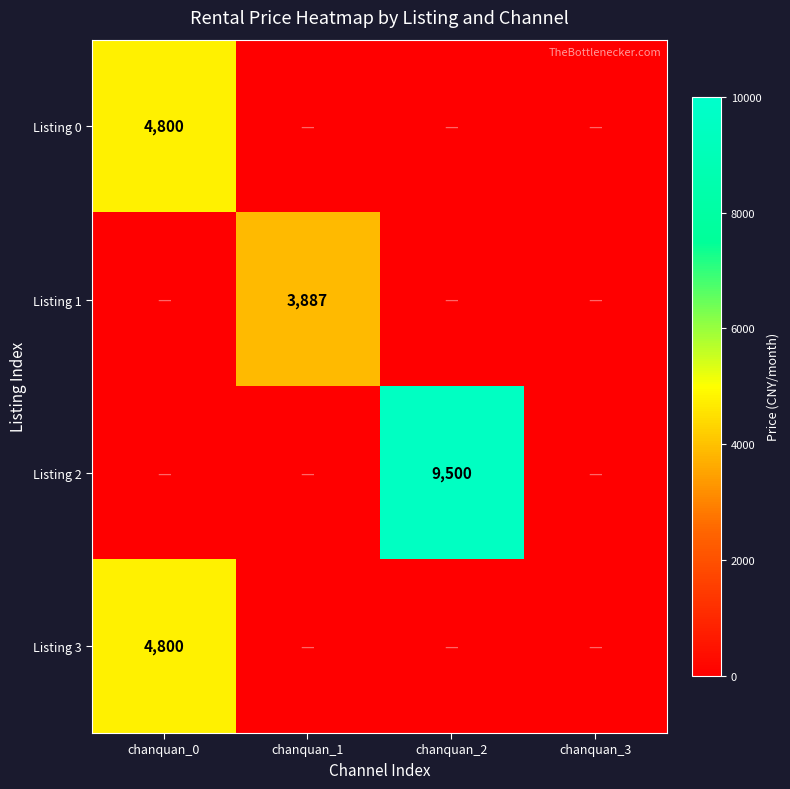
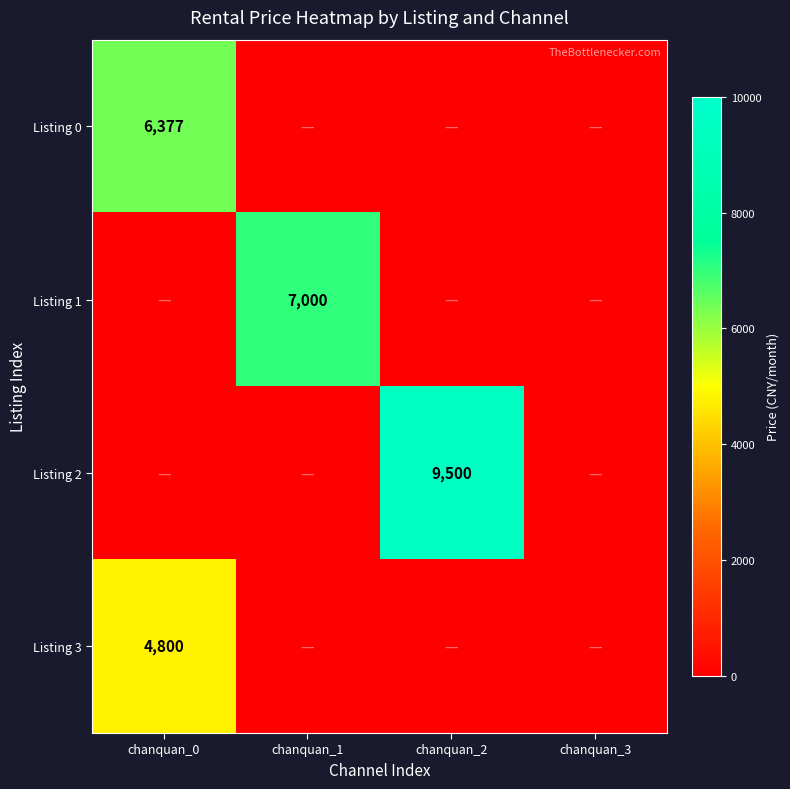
Listing 0, chanquan_0: 4,800 -> 6,377
Listing 1, chanquan_1: 3,887 -> 7,000
